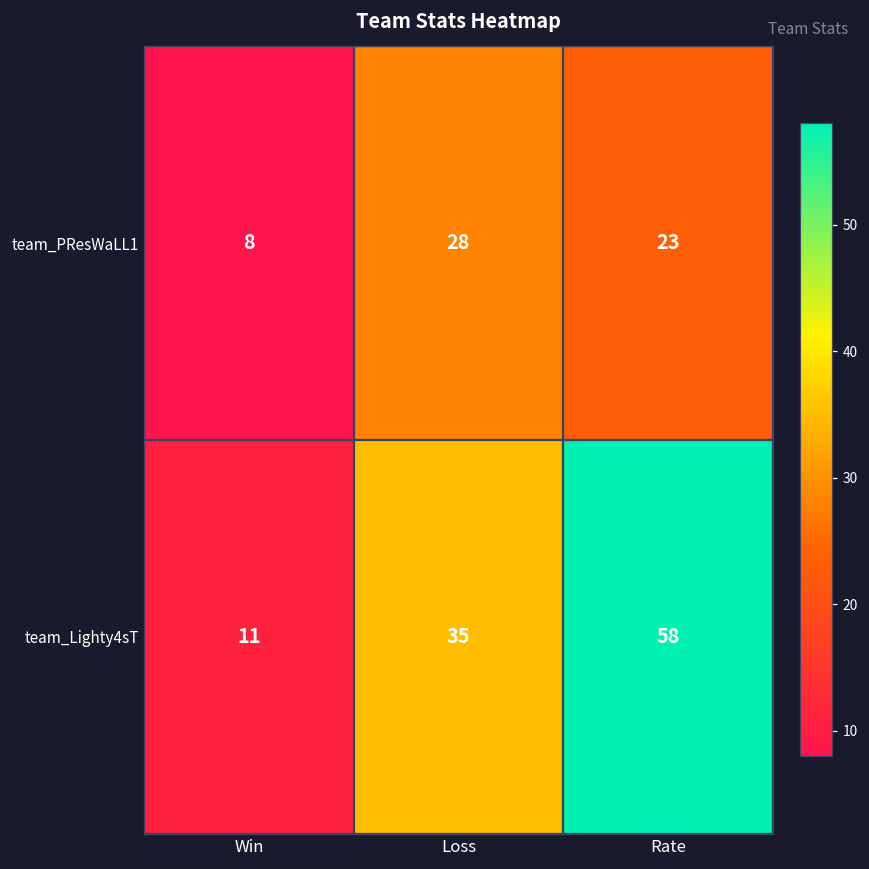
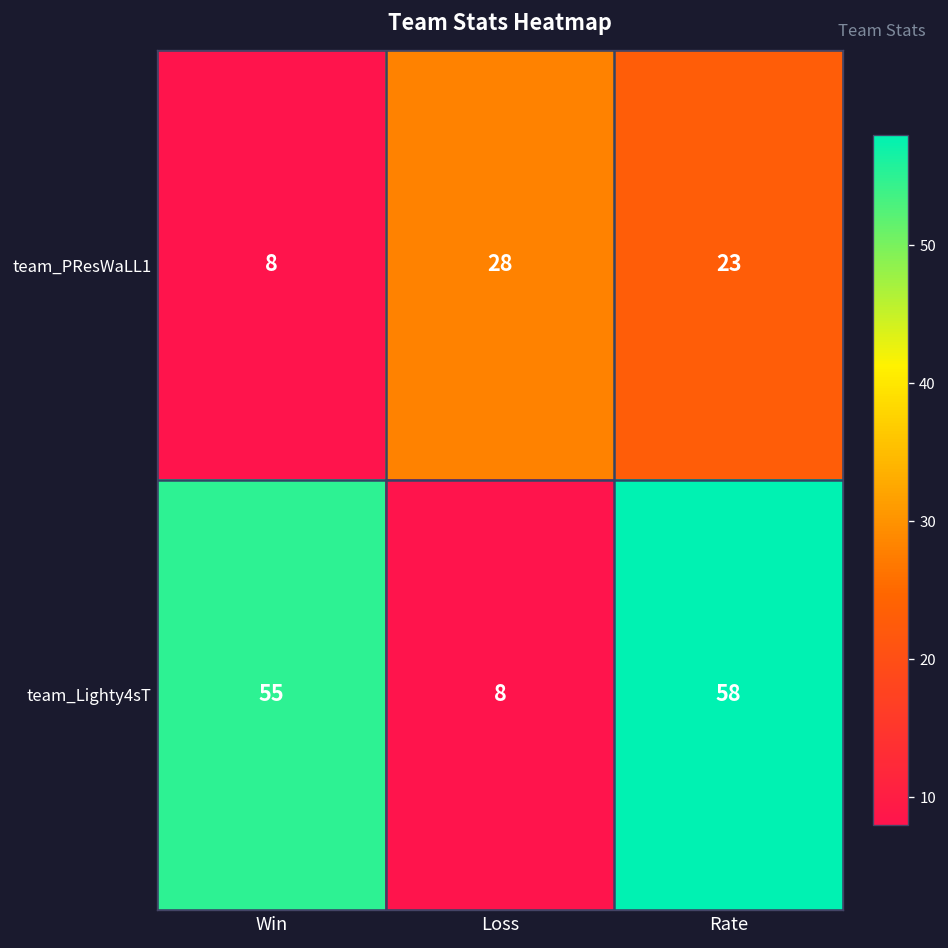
team_Lighty4sT, Win: 11 -> 55
team_Lighty4sT, Loss: 35 -> 8
